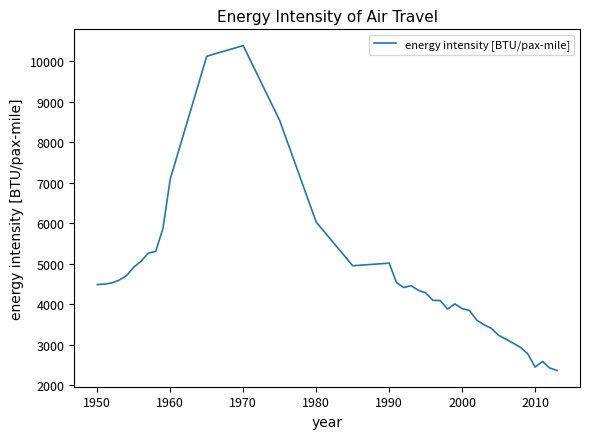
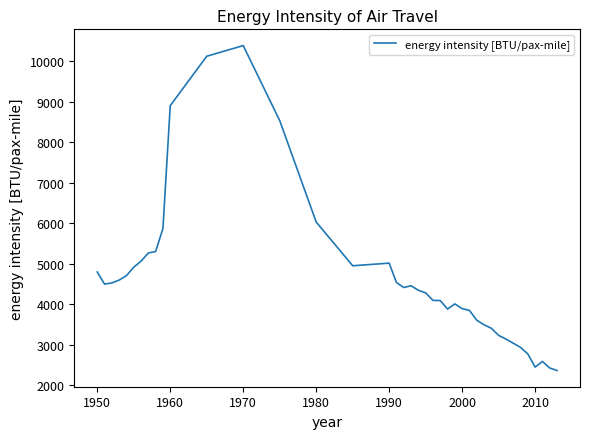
1950: 4500 -> 4800
1960: 7100 -> 8900
